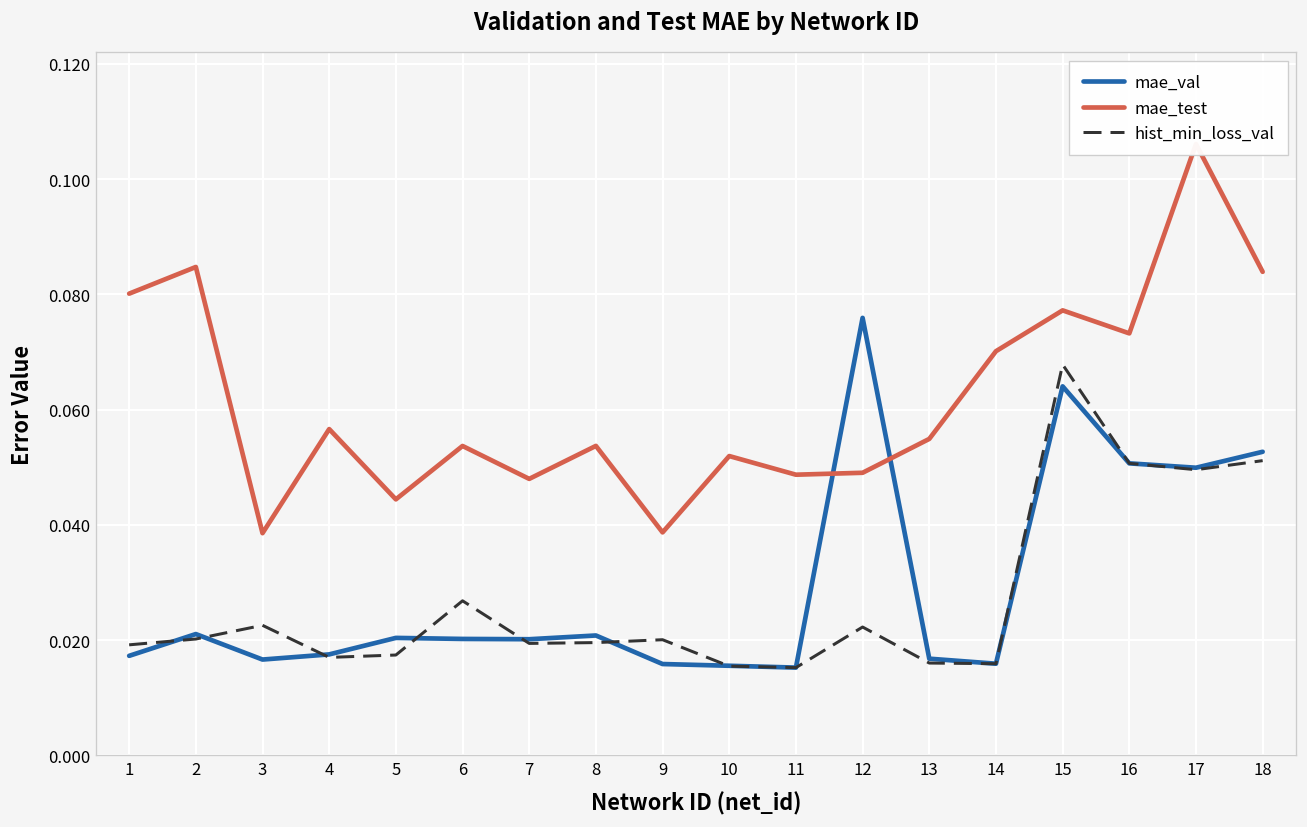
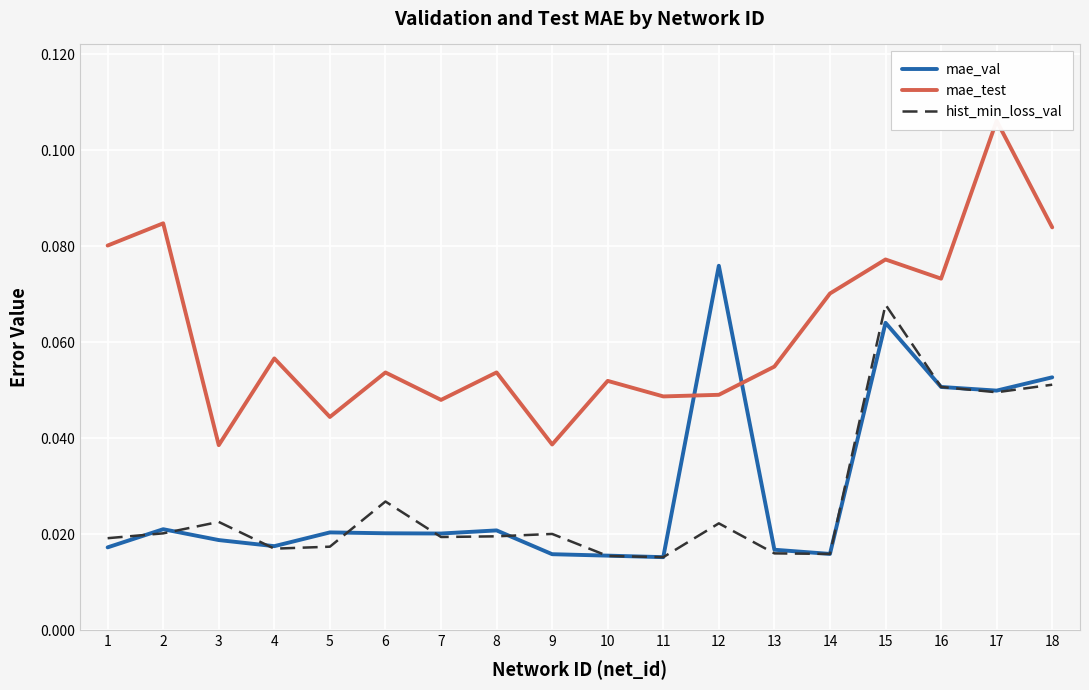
mae_val, 3: 0.017 -> 0.019
